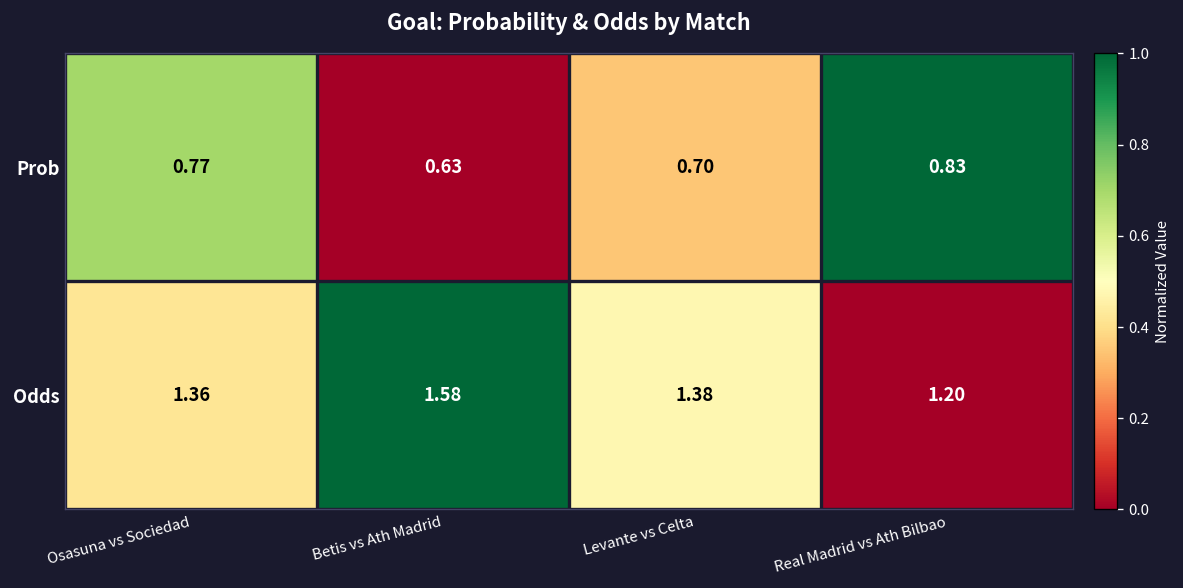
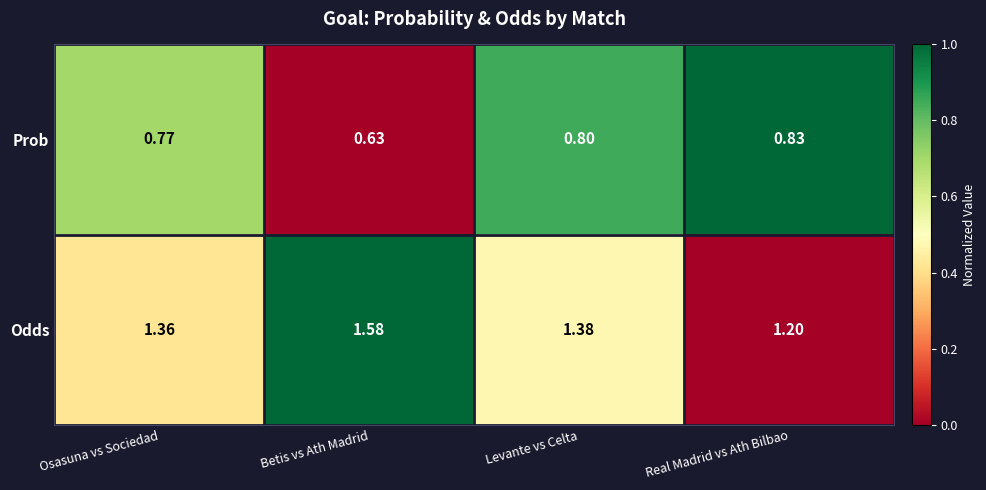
Prob, Levante vs Celta: 0.70 -> 0.80
